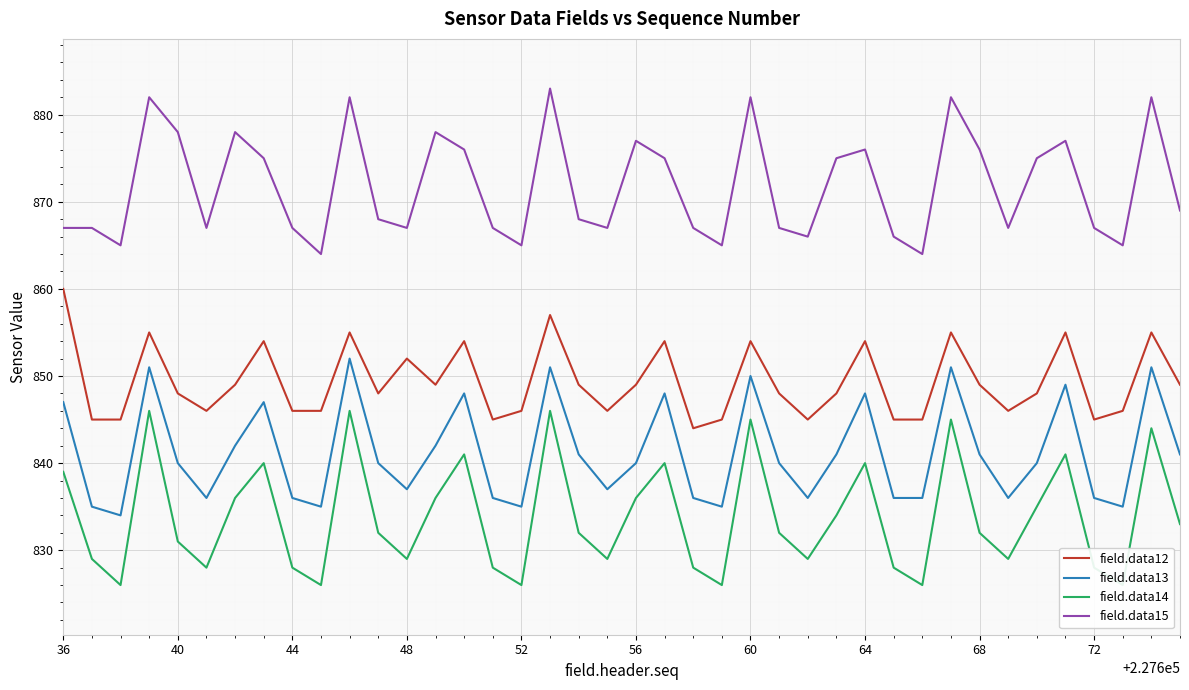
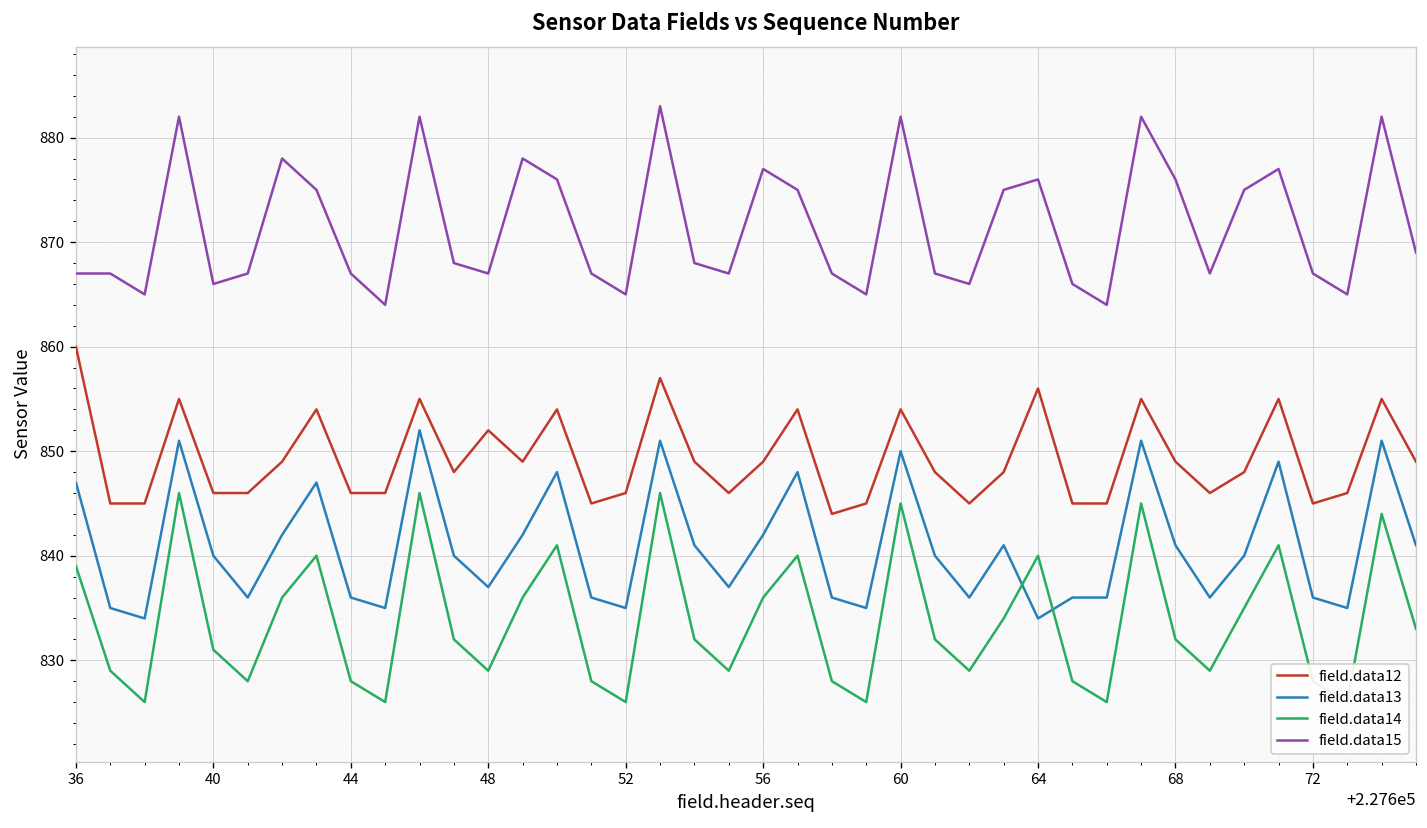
field.data12, 40: 848 -> 846
field.data15, 40: 878 -> 866
field.data13, 56: 840 -> 842
field.data12, 64: 854 -> 856
field.data13, 64: 848 -> 834
